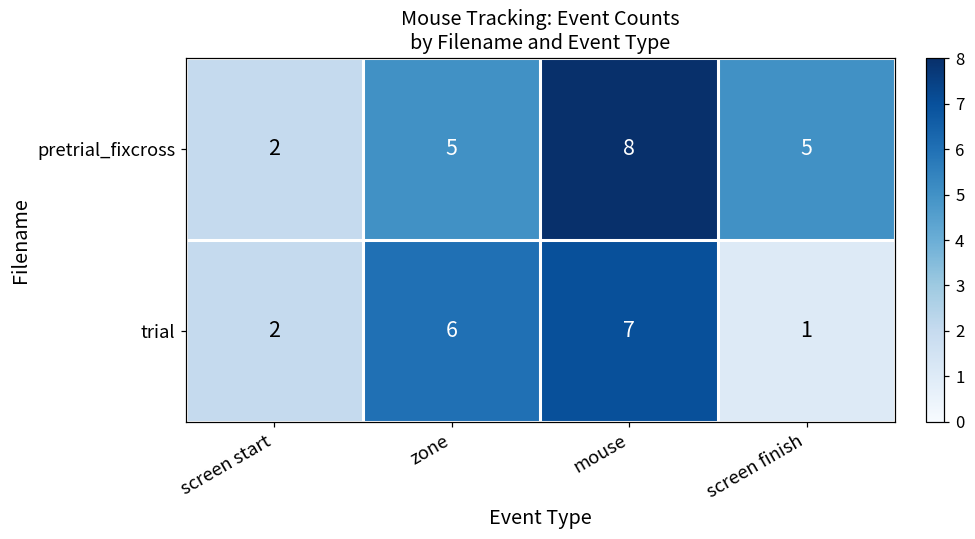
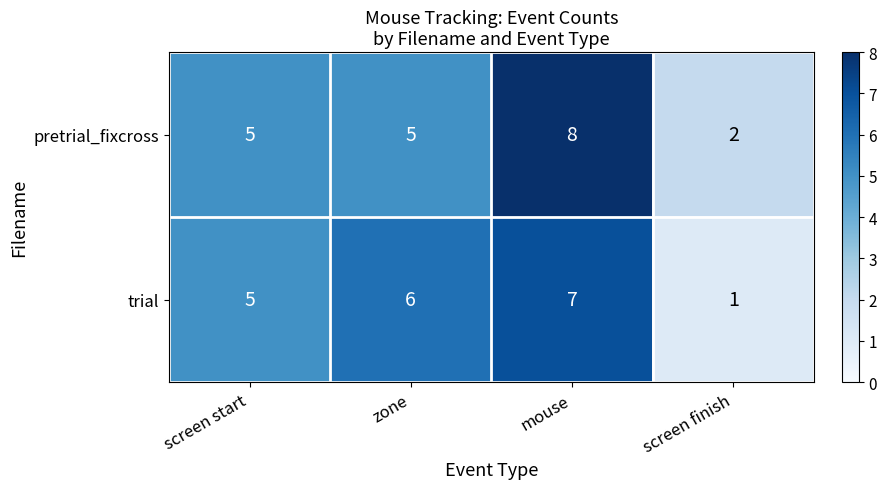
pretrial_fixcross, screen start: 2 -> 5
pretrial_fixcross, screen finish: 5 -> 2
trial, screen start: 2 -> 5
